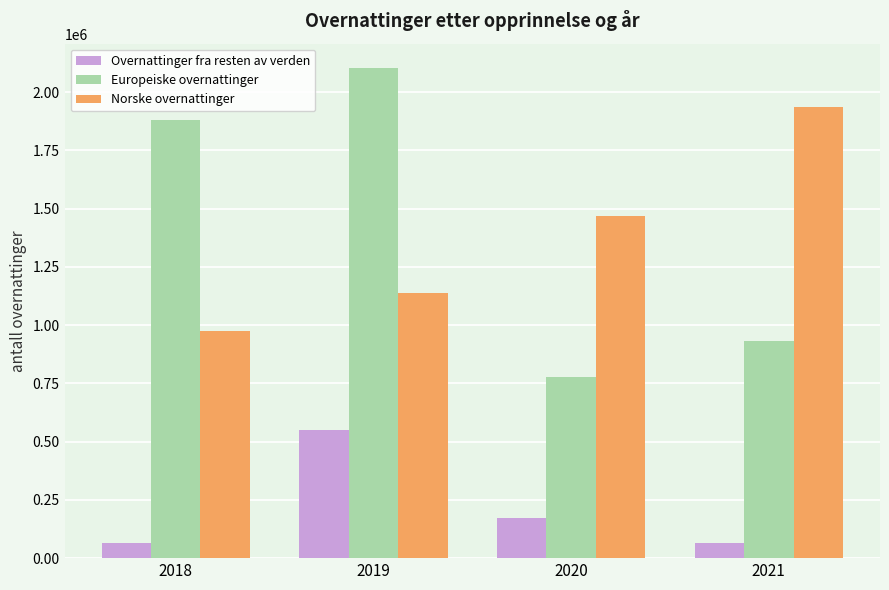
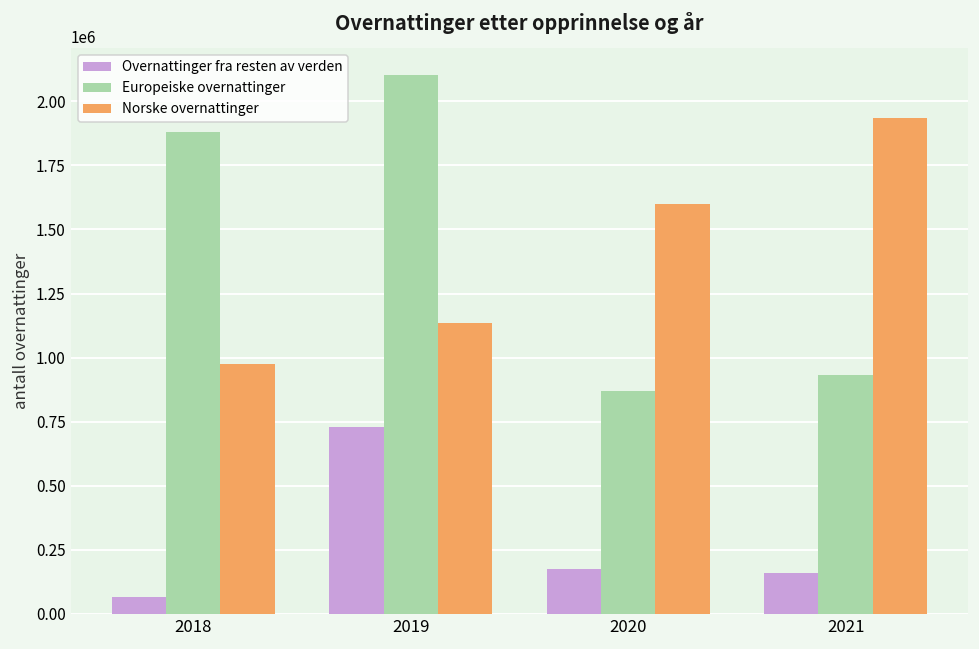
Overnattinger fra resten av verden, 2019: 550000 -> 730000
Europeiske overnattinger, 2020: 780000 -> 870000
Norske overnattinger, 2020: 1470000 -> 1600000
Overnattinger fra resten av verden, 2021: 60000 -> 160000
